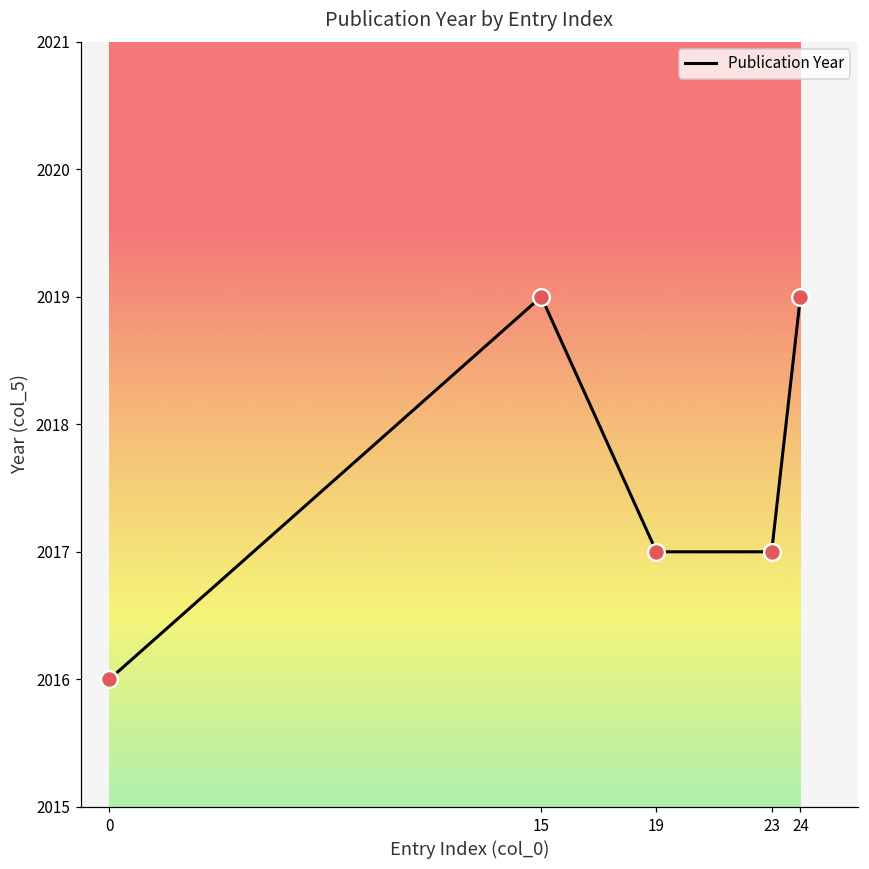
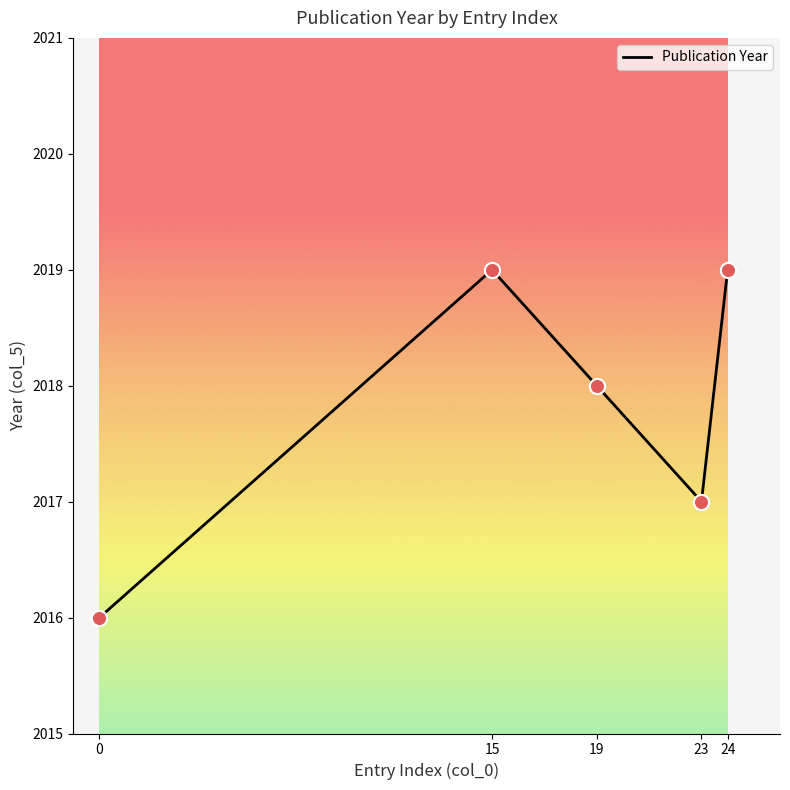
19: 2017 -> 2018
